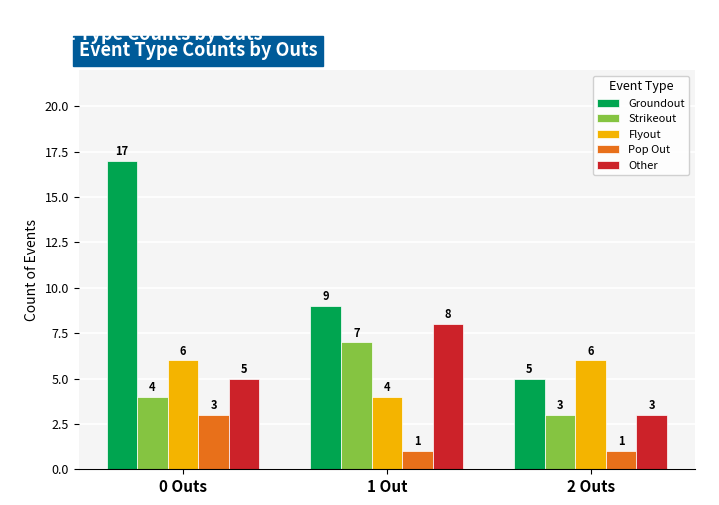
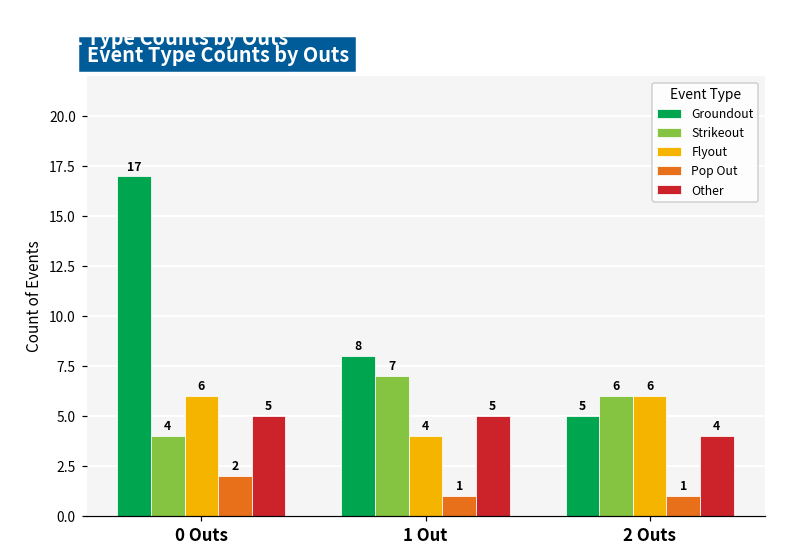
Pop Out, 0 Outs: 3 -> 2
Groundout, 1 Out: 9 -> 8
Other, 1 Out: 8 -> 5
Strikeout, 2 Outs: 3 -> 6
Other, 2 Outs: 3 -> 4
